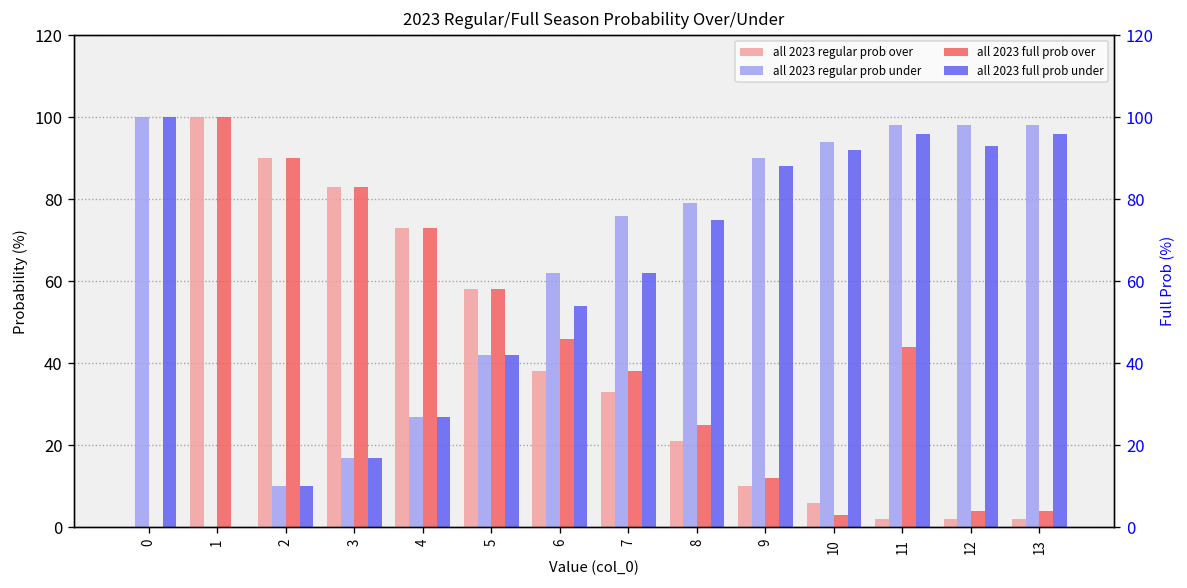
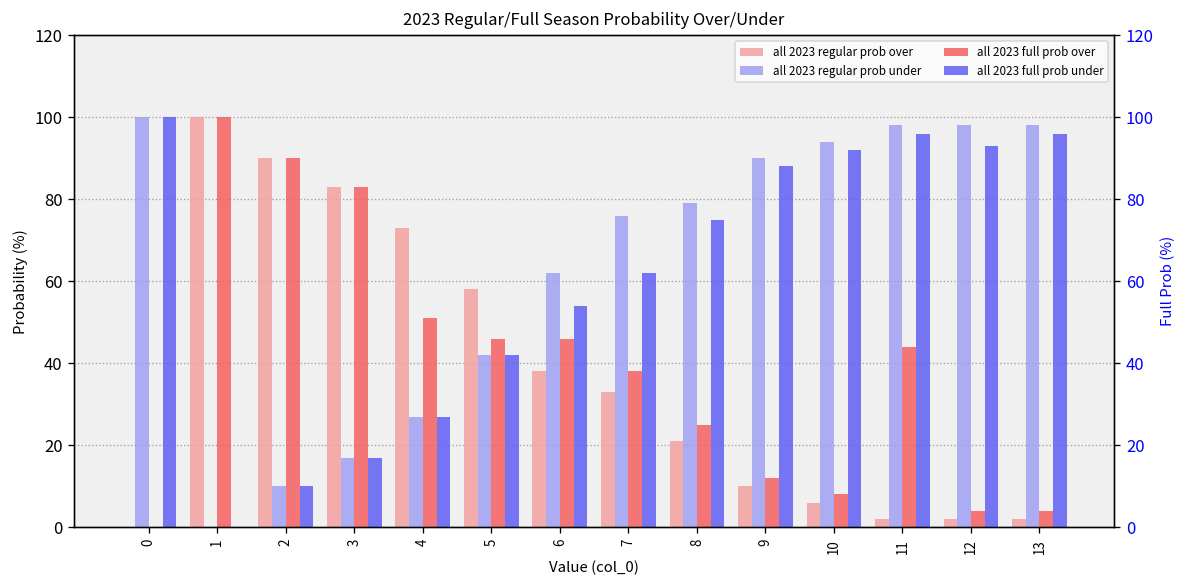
all 2023 full prob over, 4: 73 -> 51
all 2023 full prob over, 5: 58 -> 46
all 2023 full prob over, 10: 3 -> 8
